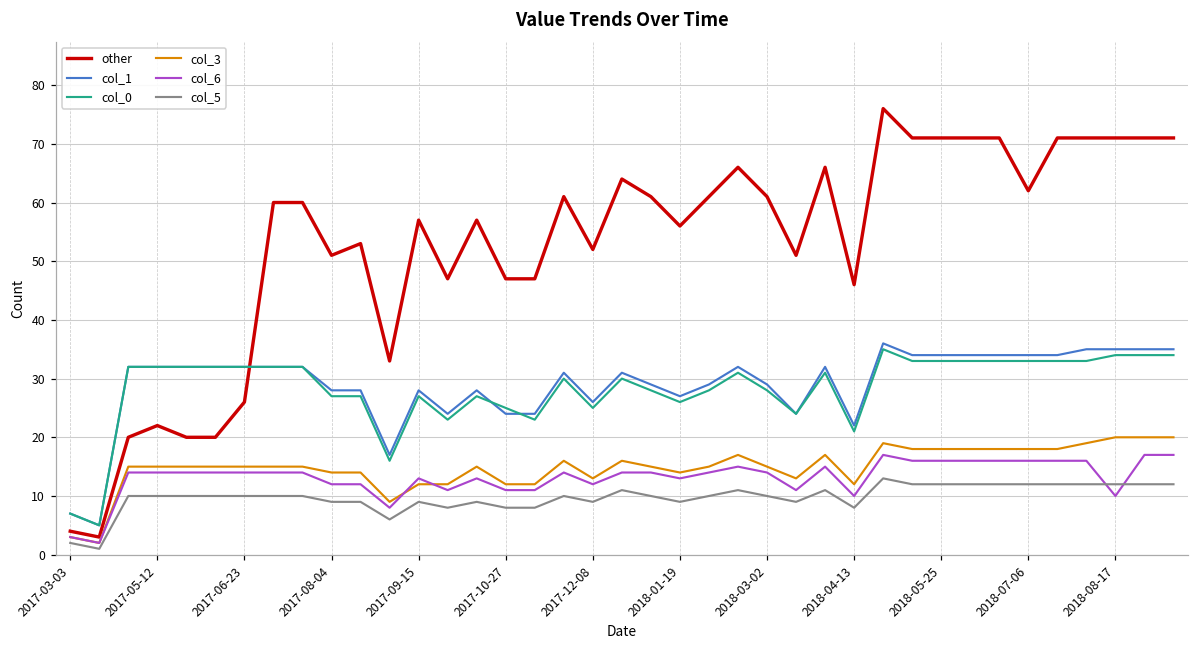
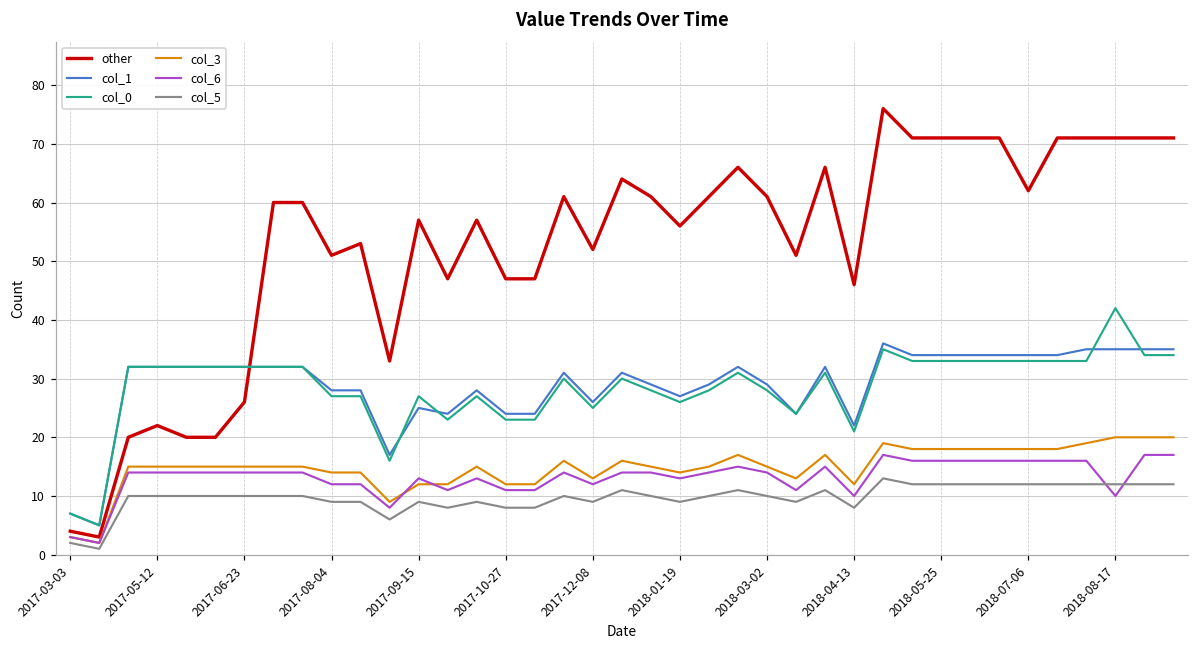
col_1, 2017-09-15: 28 -> 25
col_0, 2017-10-27: 25 -> 23
col_0, 2018-08-17: 34 -> 42
